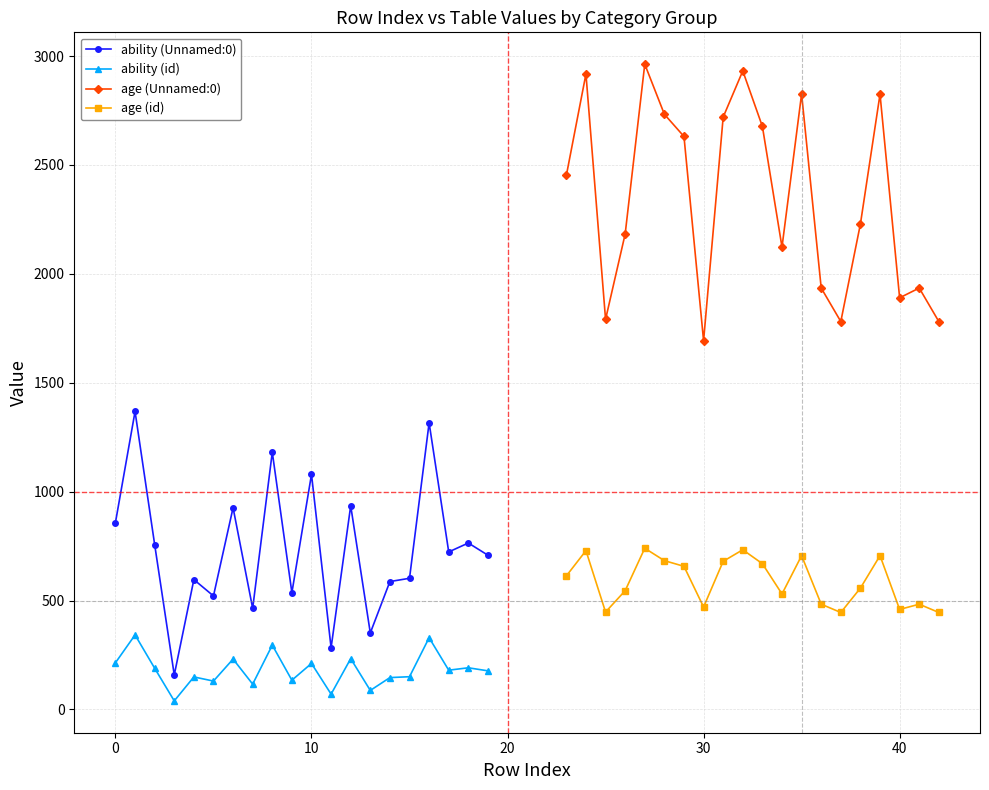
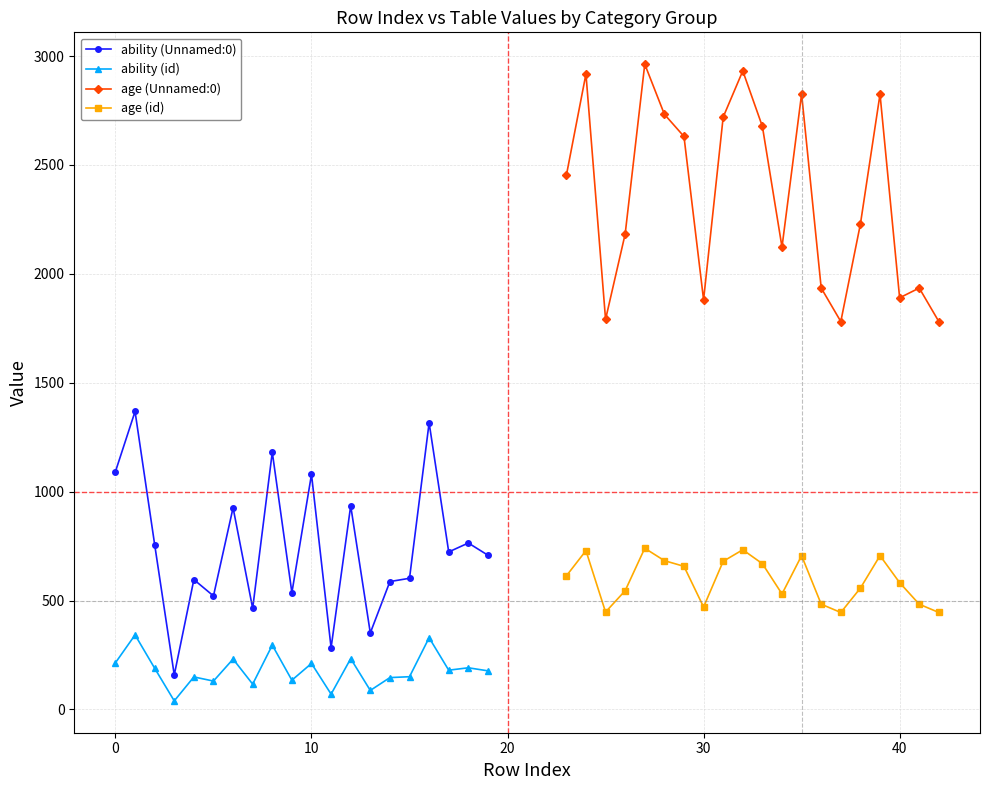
ability (Unnamed:0), 0: 860 -> 1090
age (Unnamed:0), 30: 1690 -> 1880
age (id), 40: 460 -> 580
